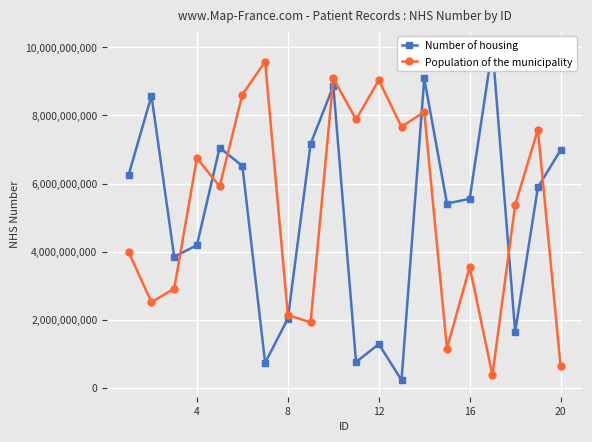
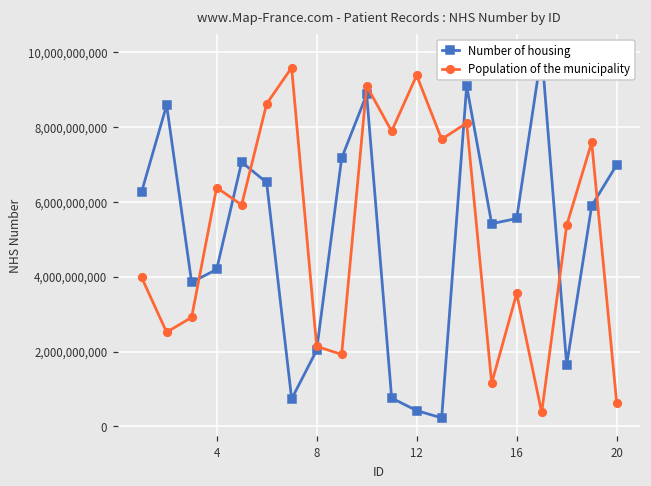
Population of the municipality, 4: 6,700,000,000 -> 6,400,000,000
Number of housing, 12: 1,300,000,000 -> 400,000,000
Population of the municipality, 12: 9,000,000,000 -> 9,400,000,000
